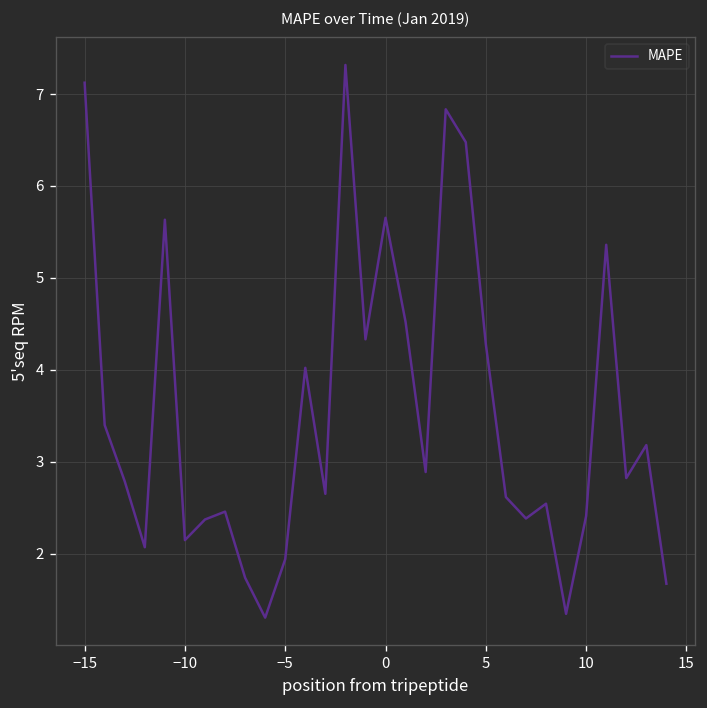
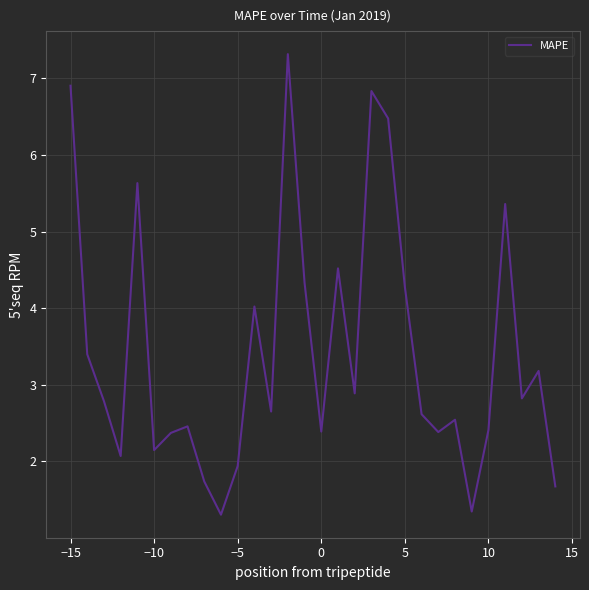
−15: 7.1 -> 6.9
0: 5.7 -> 2.4
